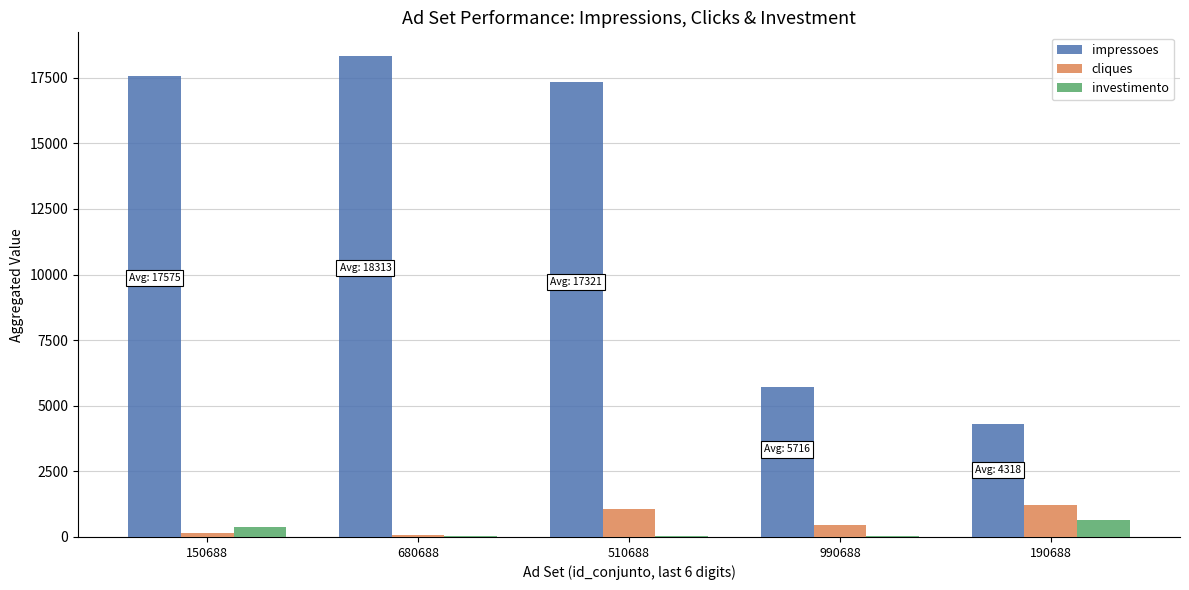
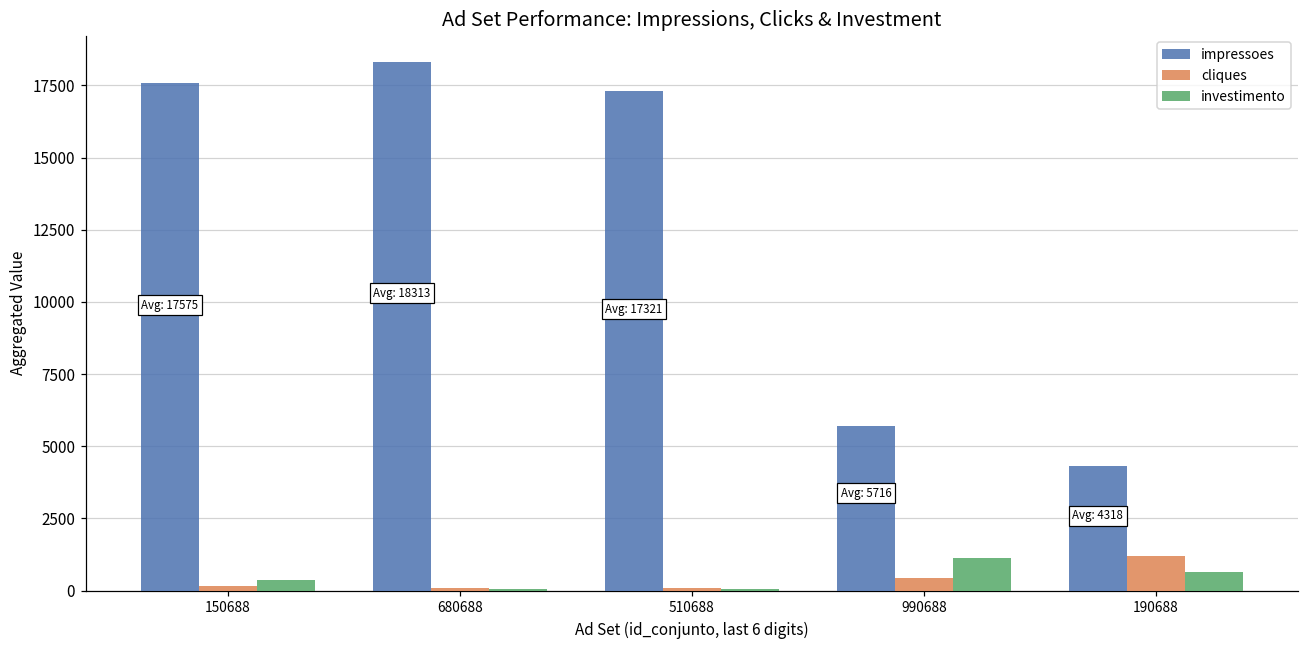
cliques, 510688: 1100 -> 100
investimento, 990688: 0 -> 1100
